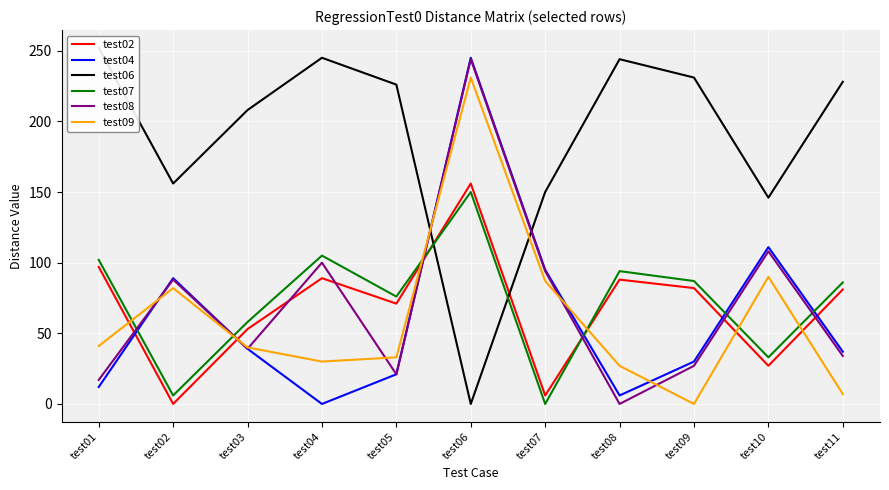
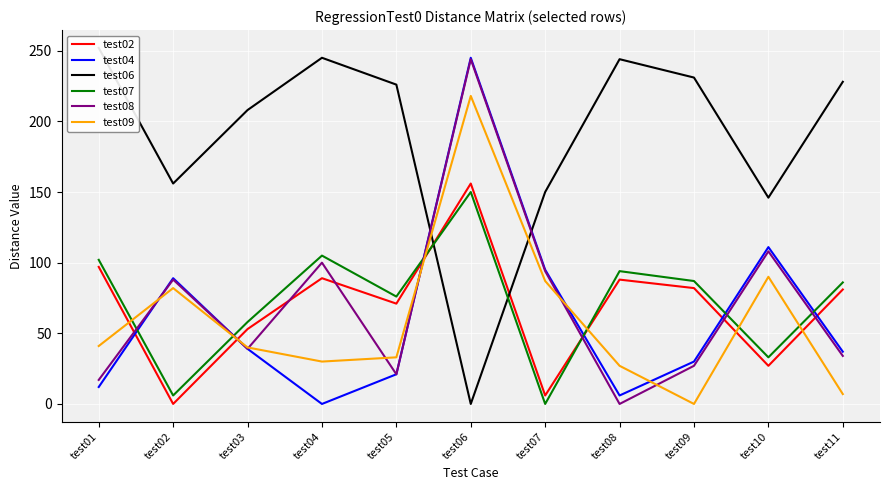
test09, test06: 231 -> 218
